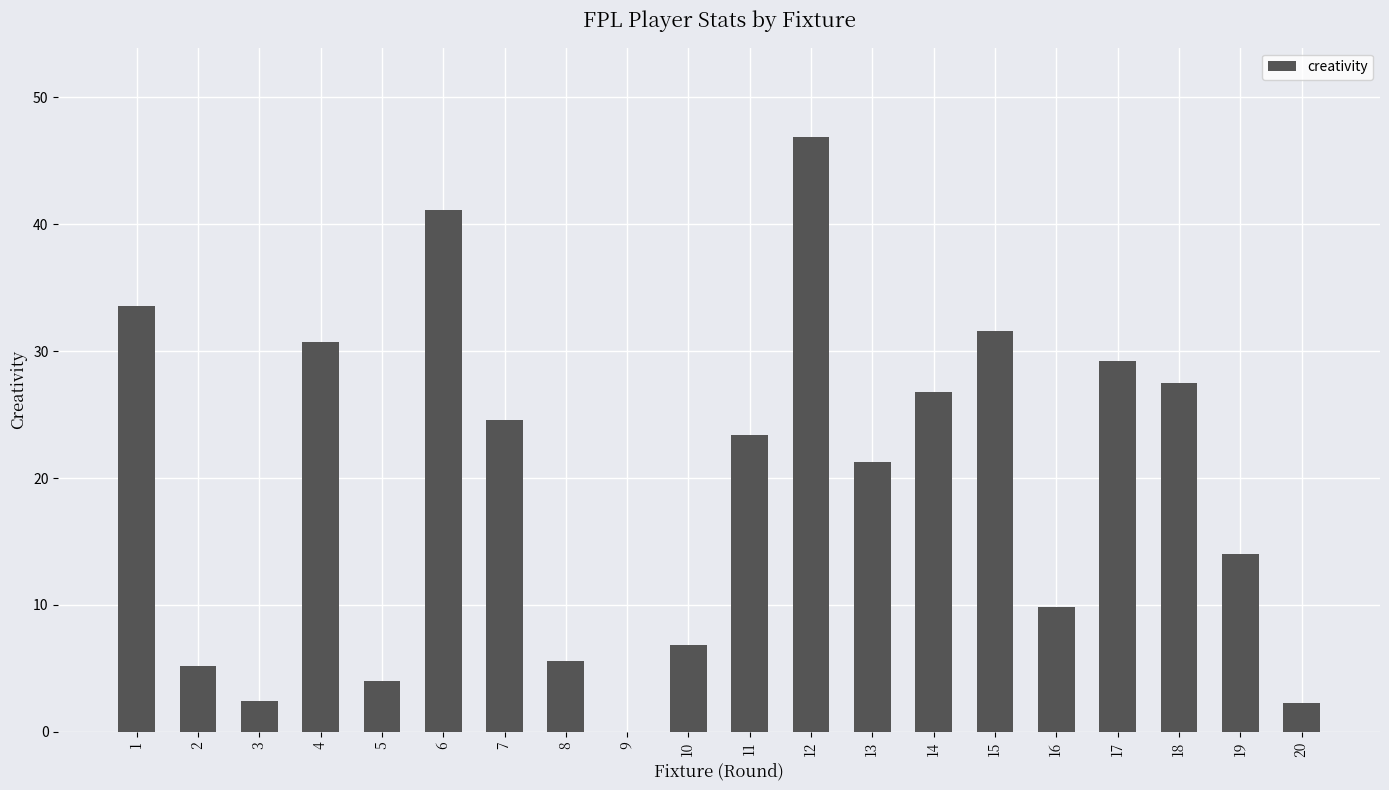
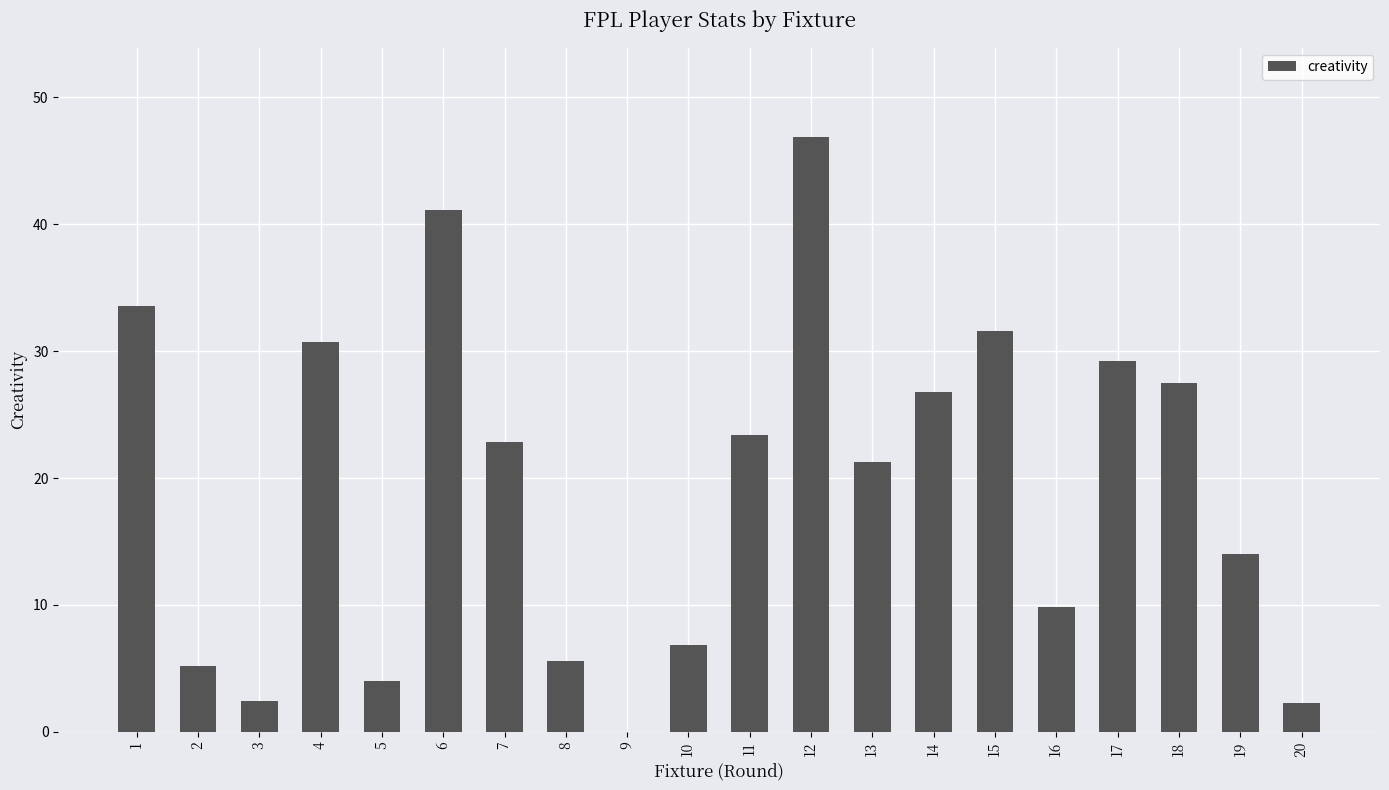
7: 24.6 -> 22.8
